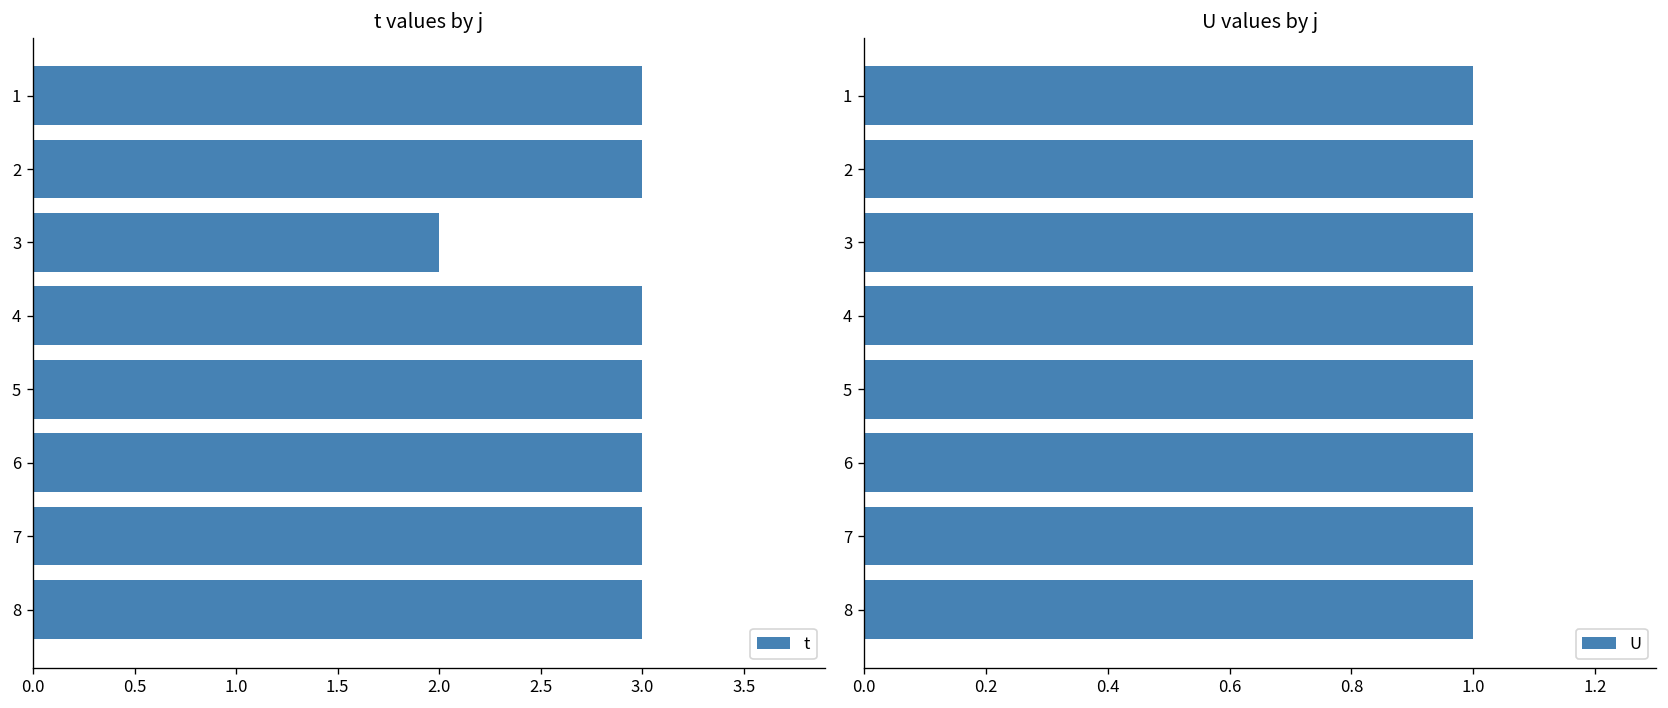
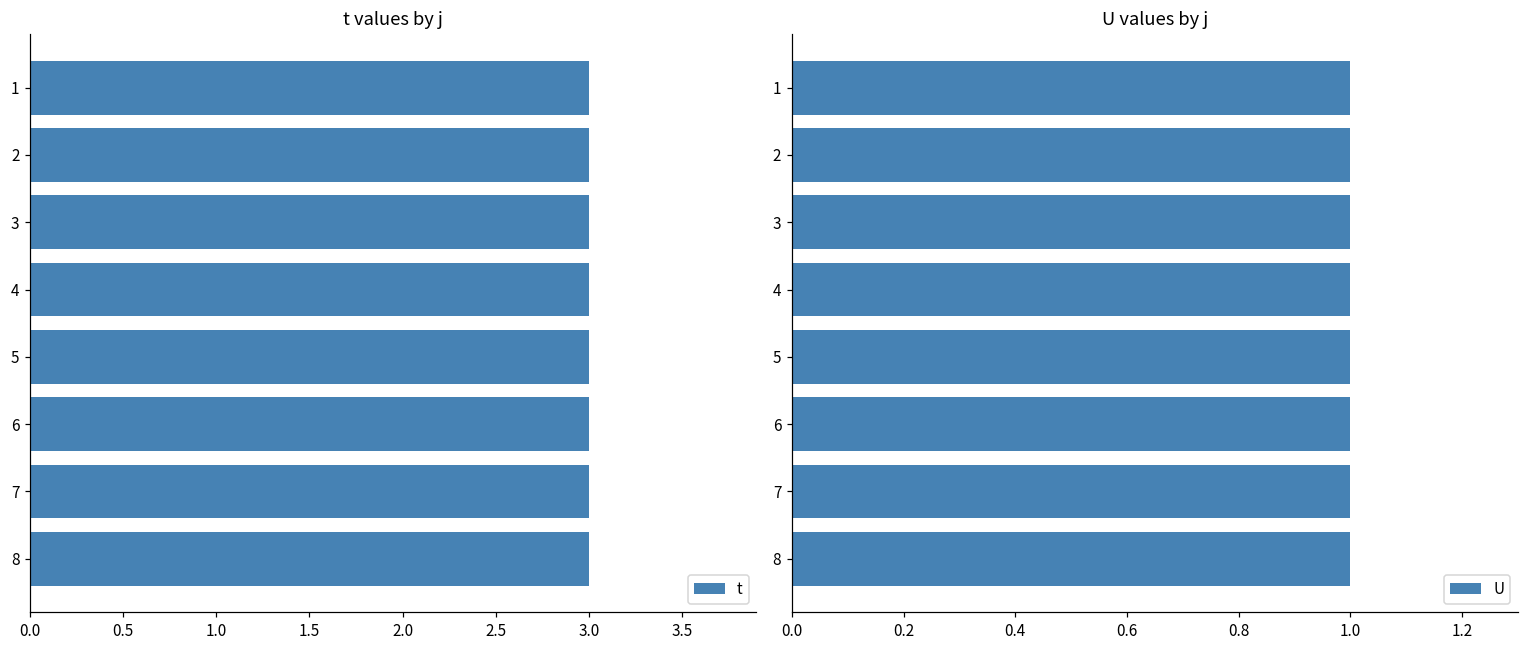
t values by j, 3: 2 -> 3
